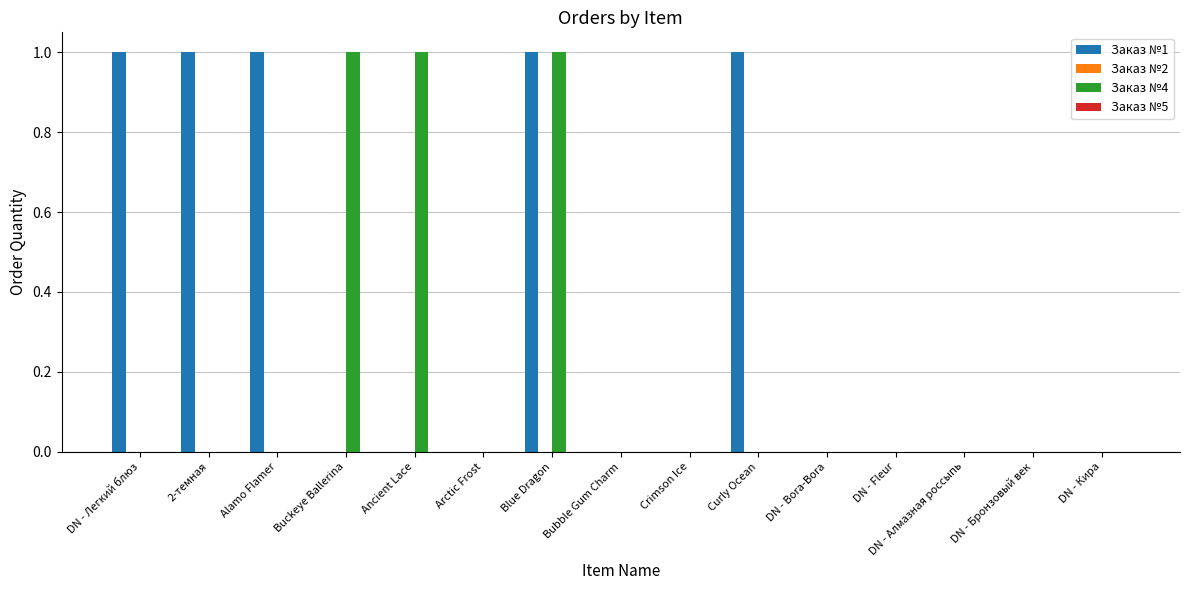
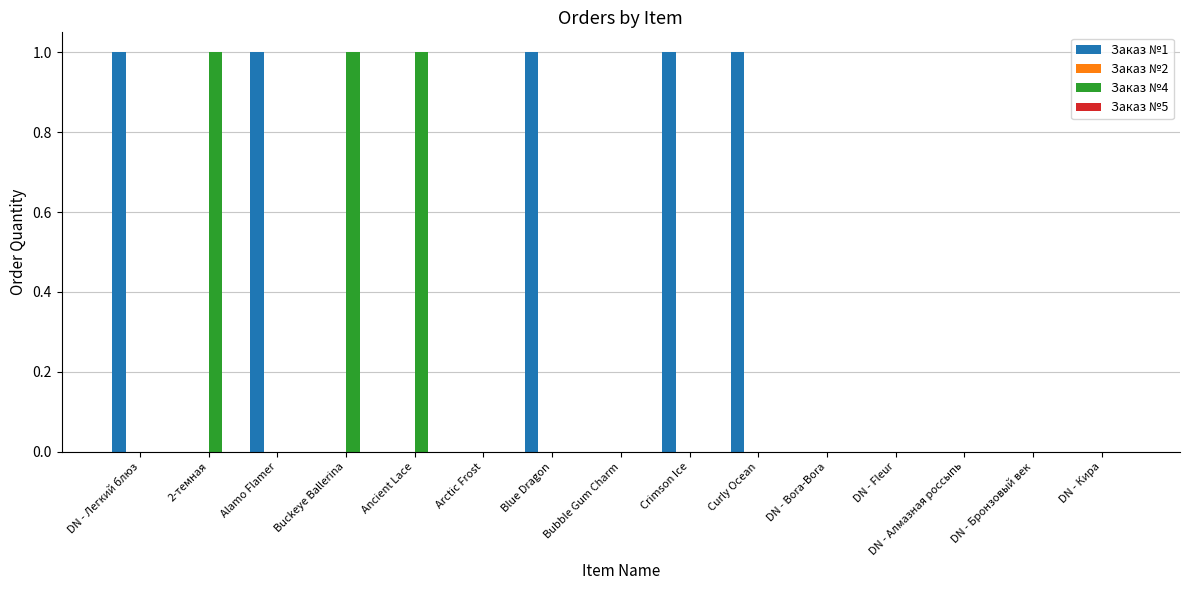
Заказ №1, 2-темная: 1 -> 0
Заказ №4, 2-темная: 0 -> 1
Заказ №4, Blue Dragon: 1 -> 0
Заказ №1, Crimson Ice: 0 -> 1
